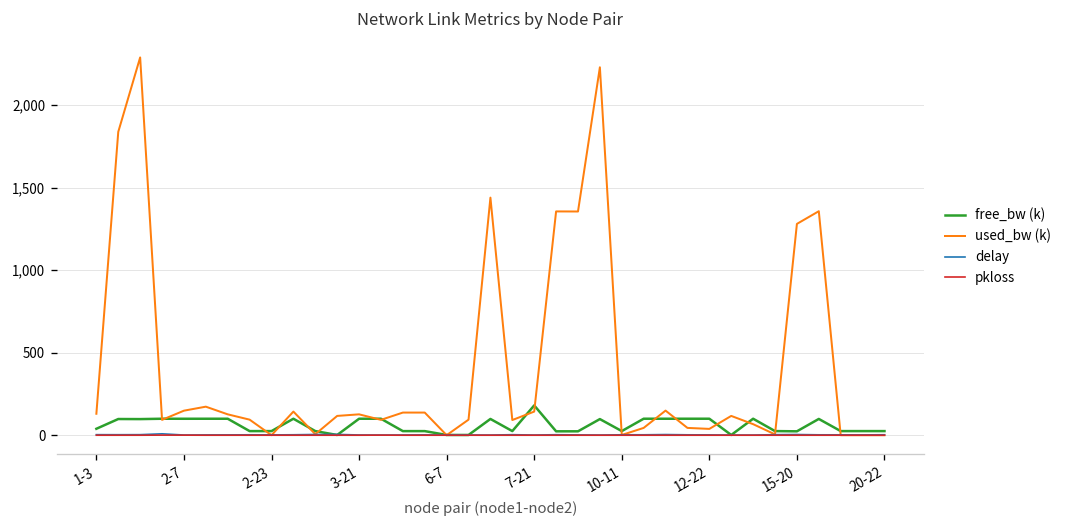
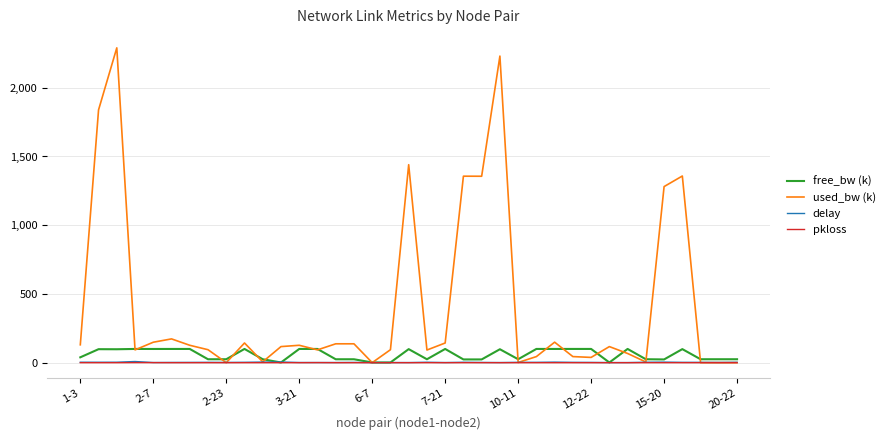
free_bw (k), 7-21: 180 -> 100
